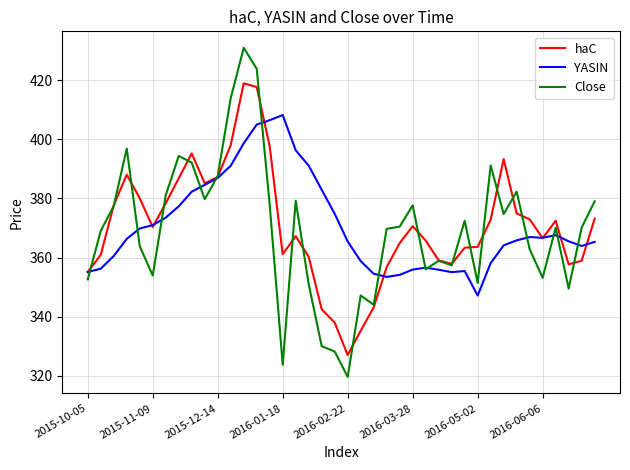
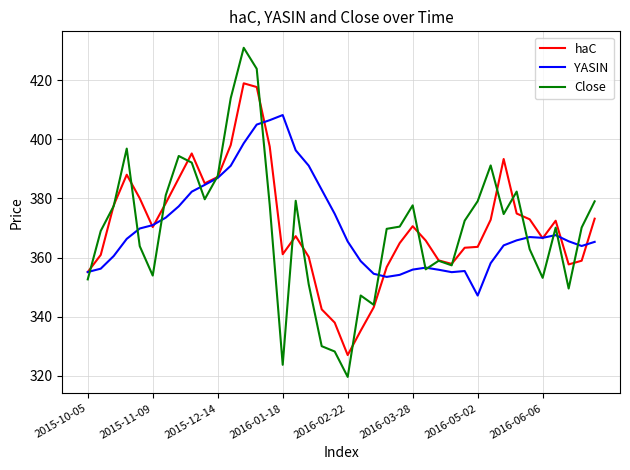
Close, 2016-05-02: 351 -> 379
